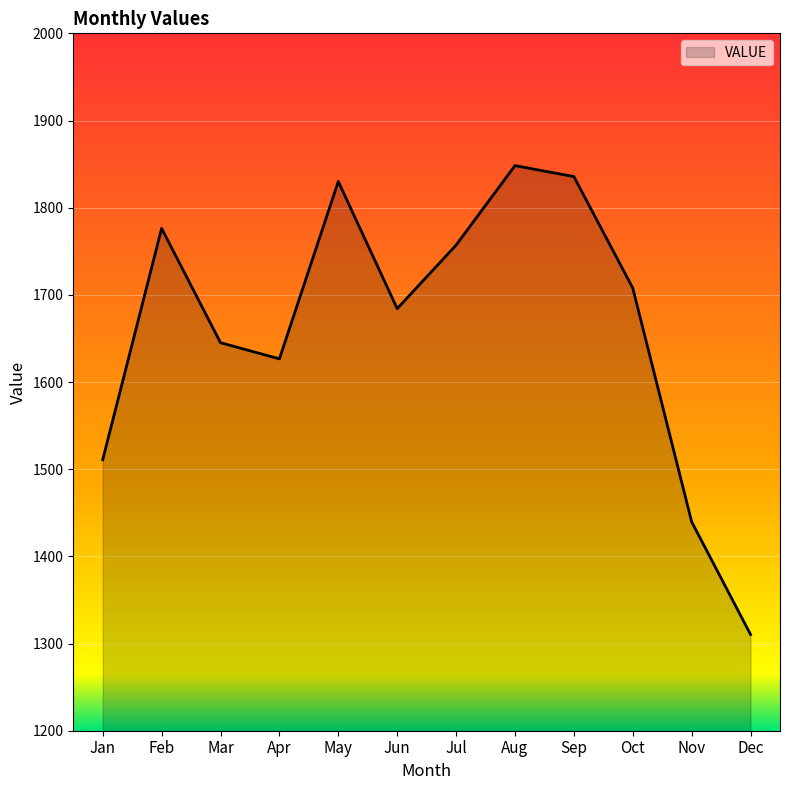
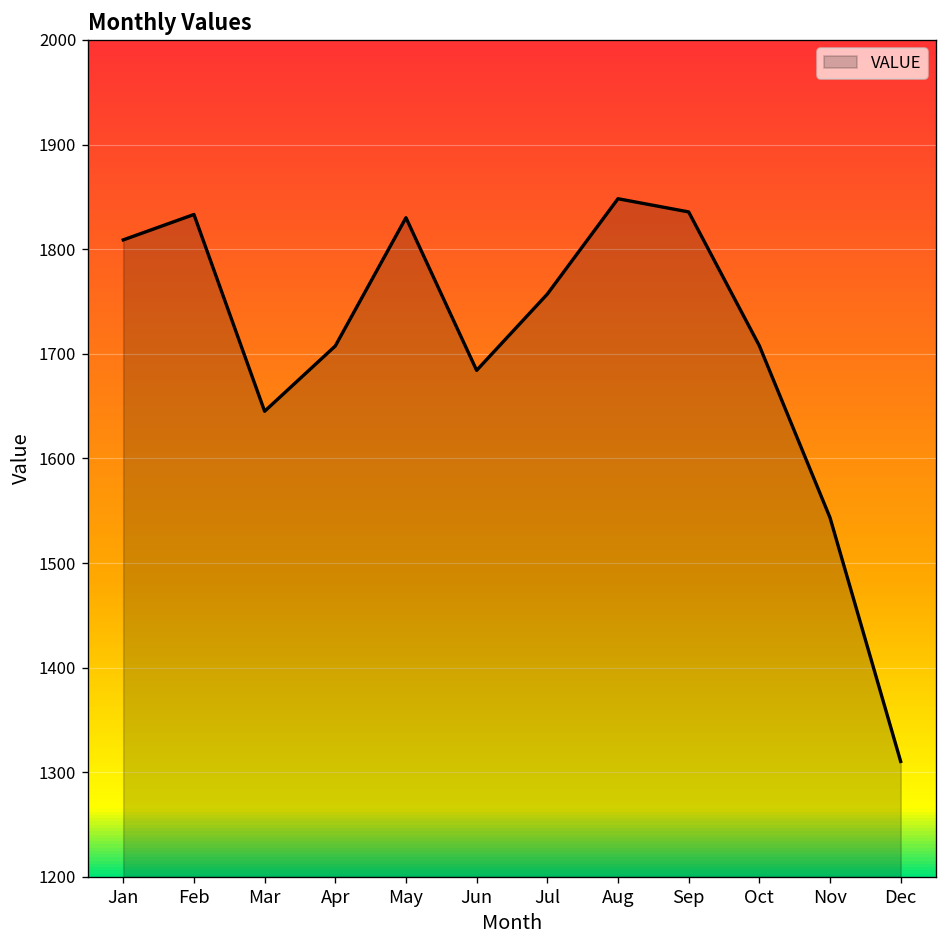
Jan: 1510 -> 1810
Feb: 1780 -> 1830
Apr: 1630 -> 1710
Nov: 1440 -> 1540
